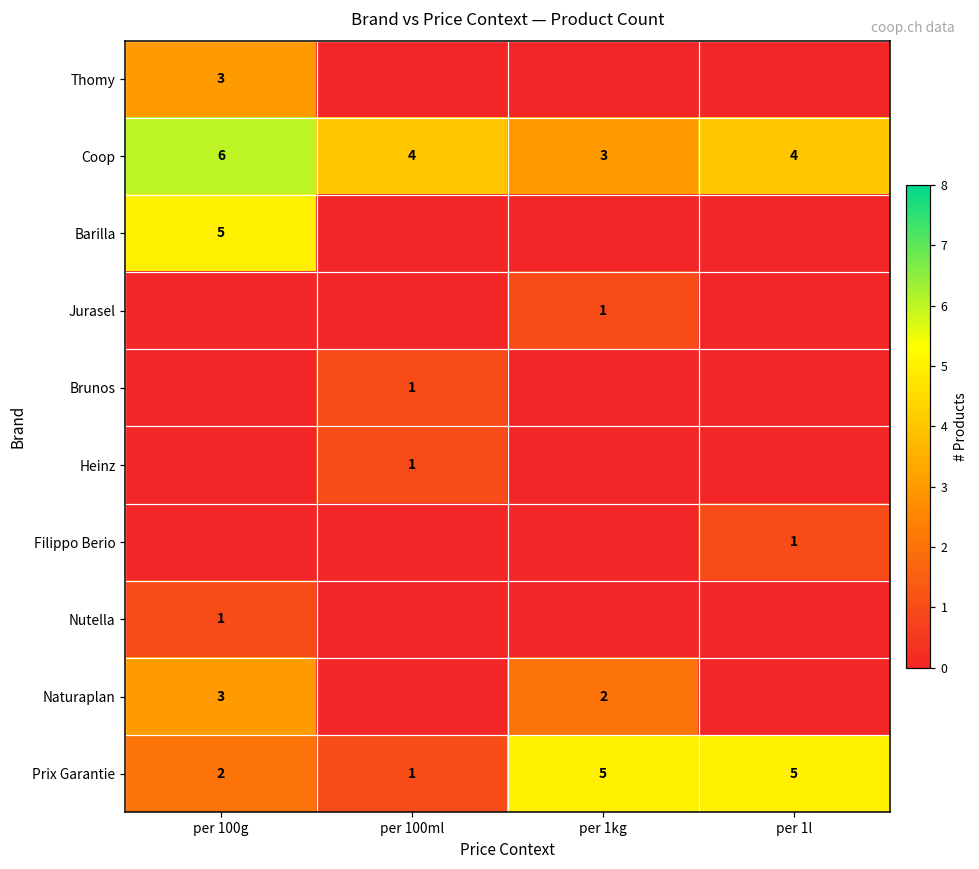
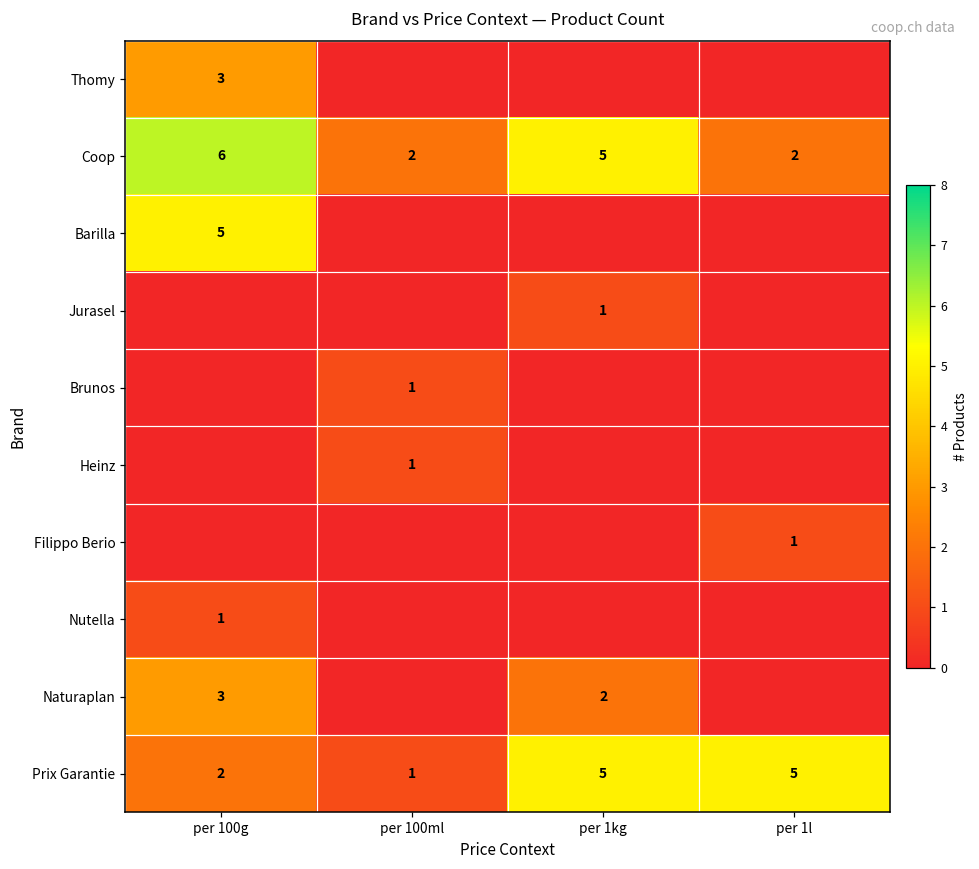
Coop, per 100ml: 4 -> 2
Coop, per 1kg: 3 -> 5
Coop, per 1l: 4 -> 2
